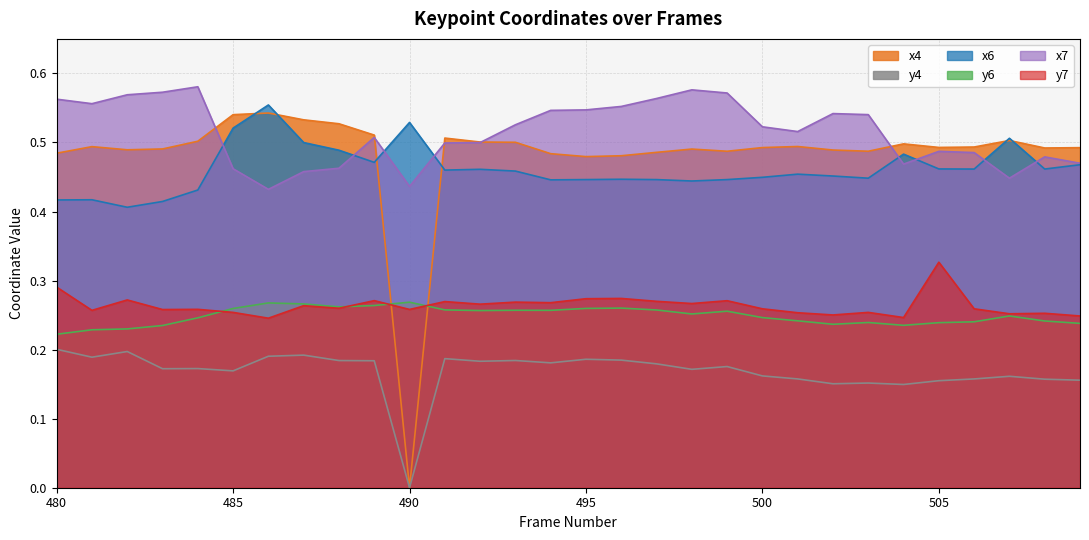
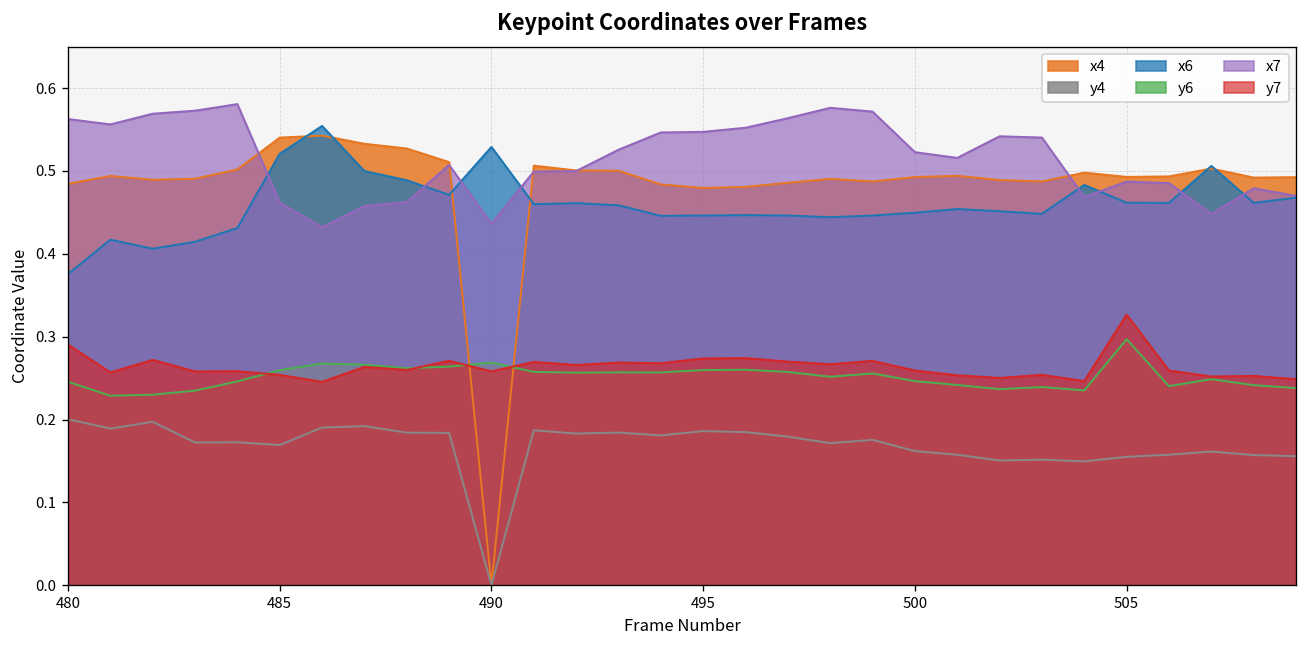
x6, 480: 0.42 -> 0.38
y6, 480: 0.22 -> 0.25
y6, 505: 0.24 -> 0.30
